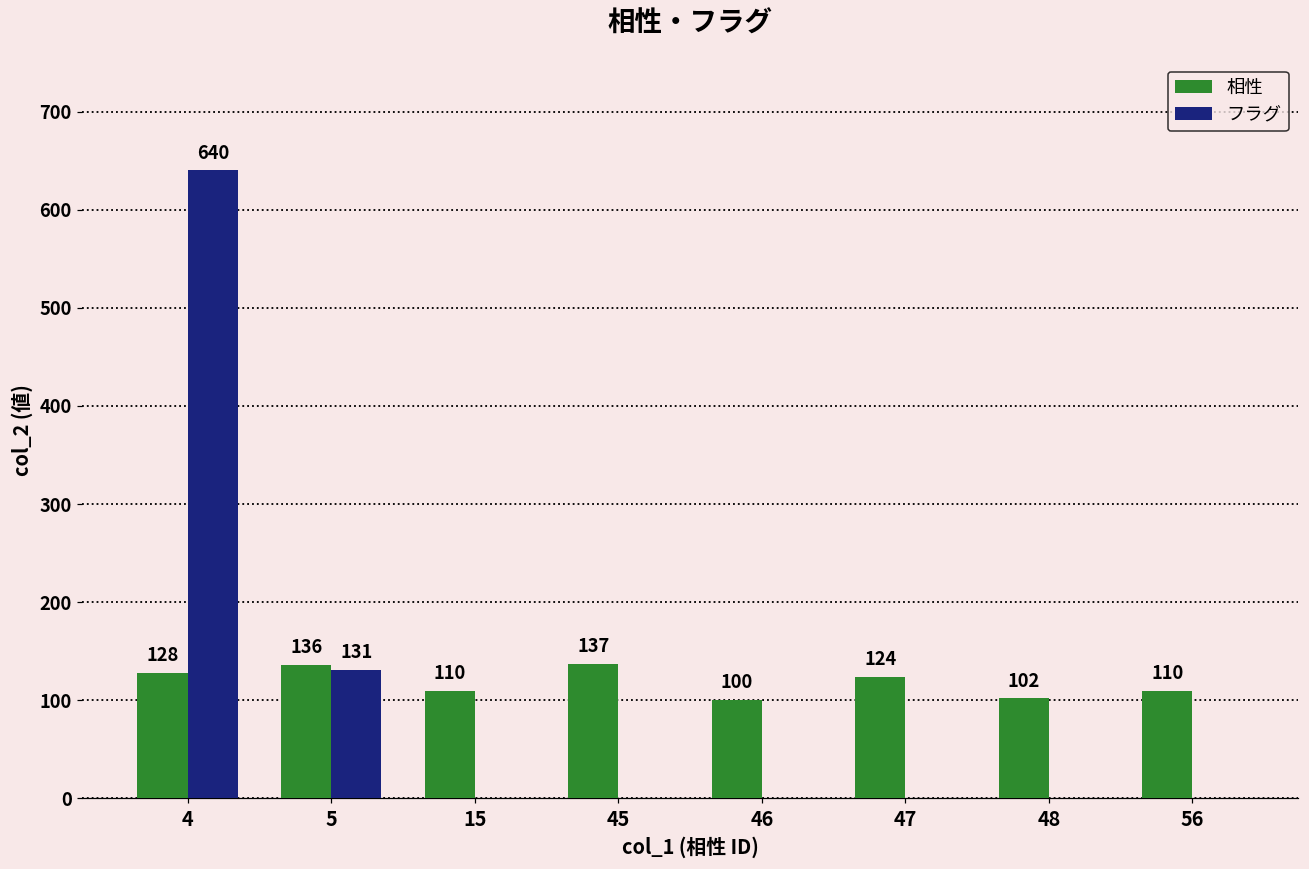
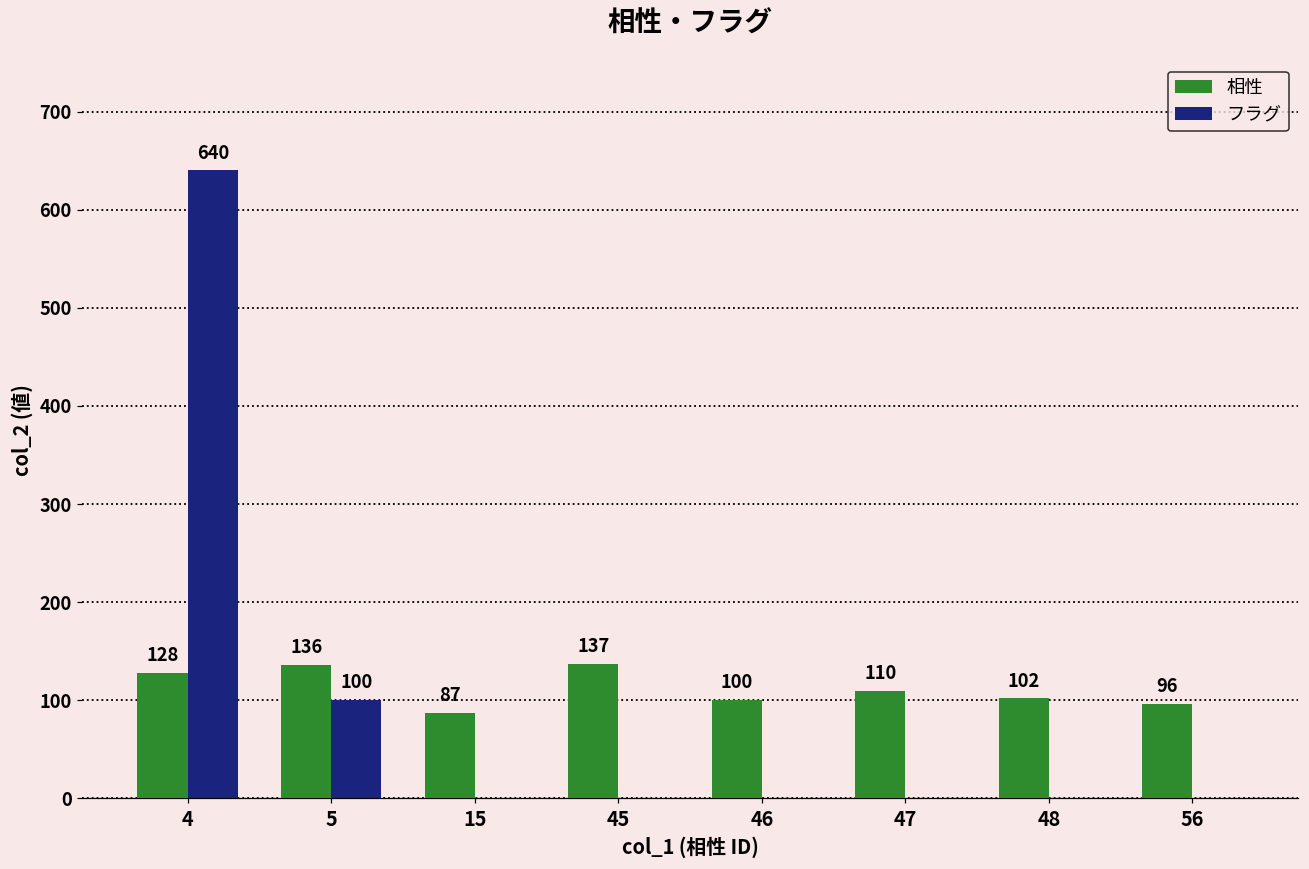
フラグ, 5: 131 -> 100
相性, 15: 110 -> 87
相性, 47: 124 -> 110
相性, 56: 110 -> 96
